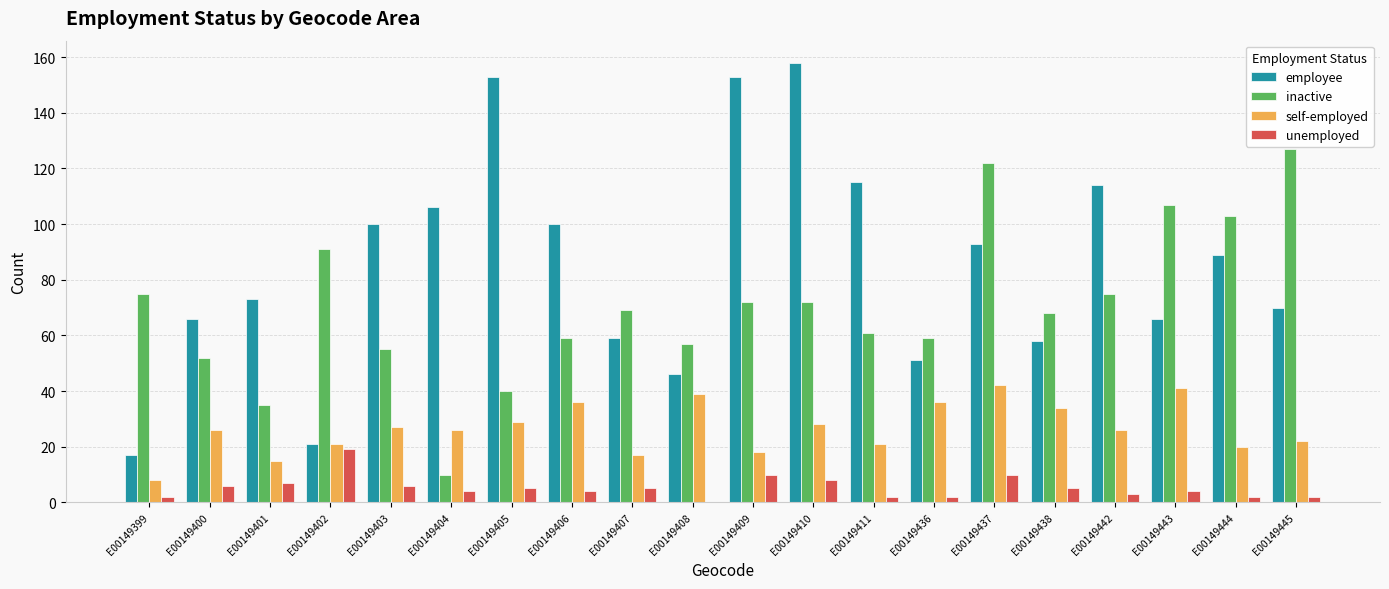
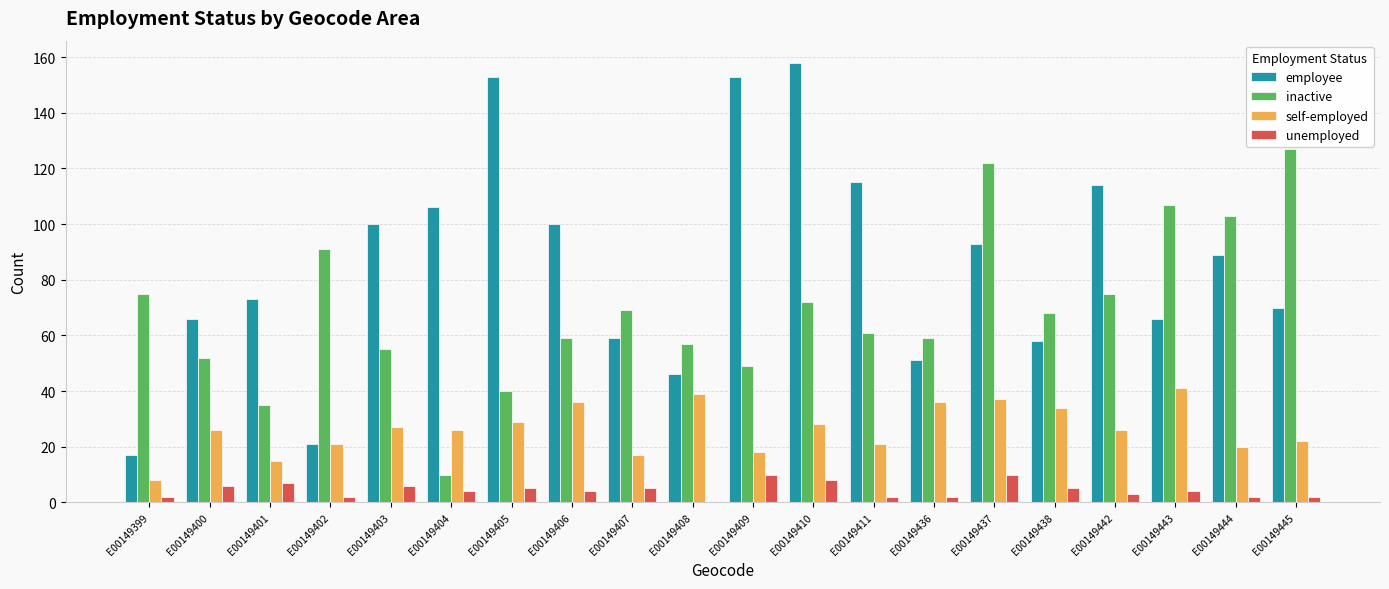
unemployed, E00149402: 19 -> 2
inactive, E00149409: 72 -> 49
self-employed, E00149437: 42 -> 37
